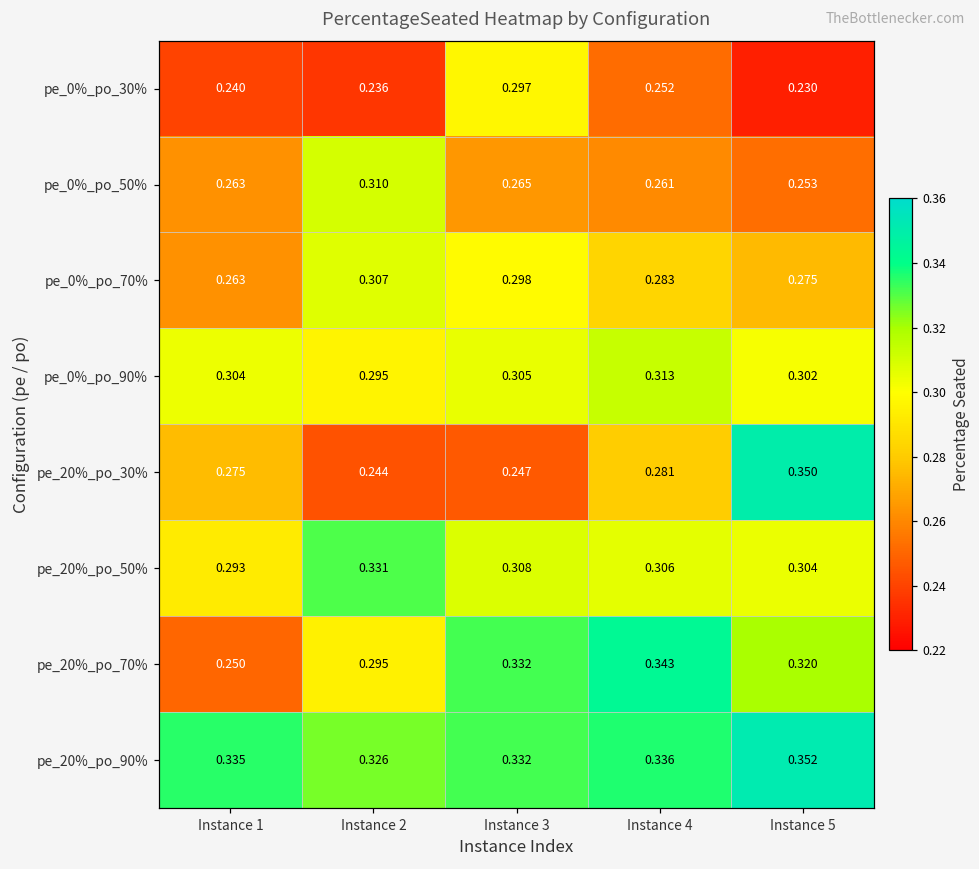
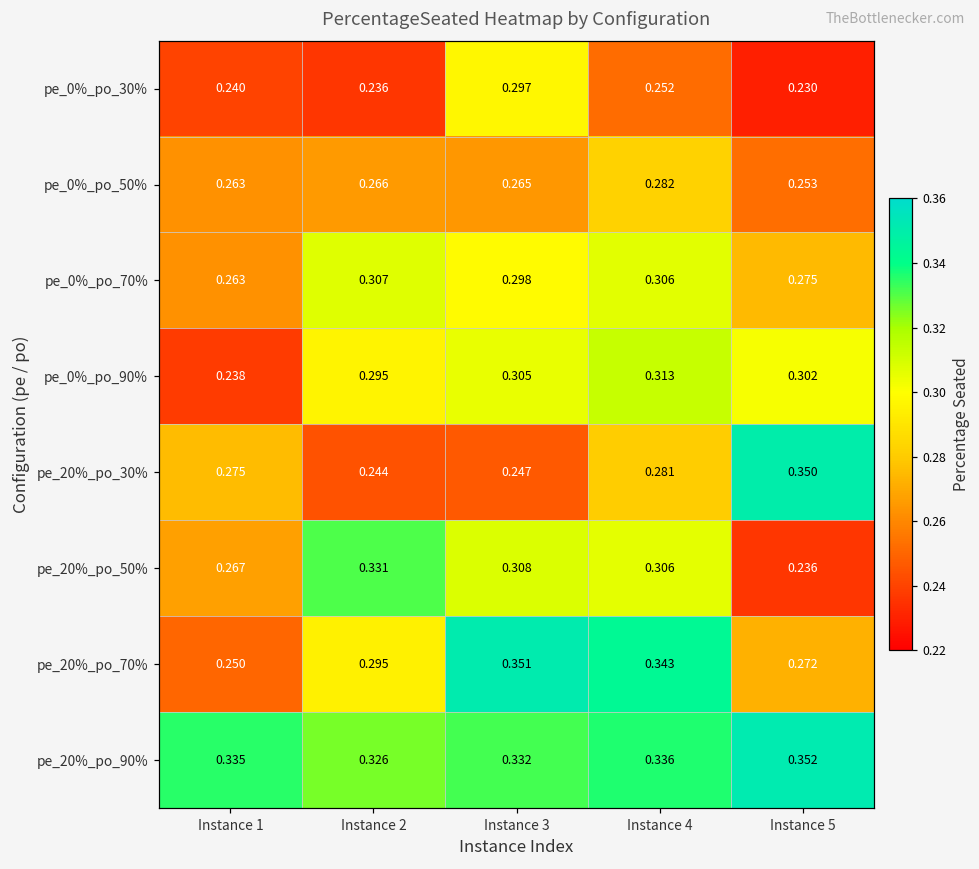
pe_0%_po_50%, Instance 2: 0.310 -> 0.266
pe_0%_po_50%, Instance 4: 0.261 -> 0.282
pe_0%_po_70%, Instance 4: 0.283 -> 0.306
pe_0%_po_90%, Instance 1: 0.304 -> 0.238
pe_20%_po_50%, Instance 1: 0.293 -> 0.267
pe_20%_po_50%, Instance 5: 0.304 -> 0.236
pe_20%_po_70%, Instance 3: 0.332 -> 0.351
pe_20%_po_70%, Instance 5: 0.320 -> 0.272
